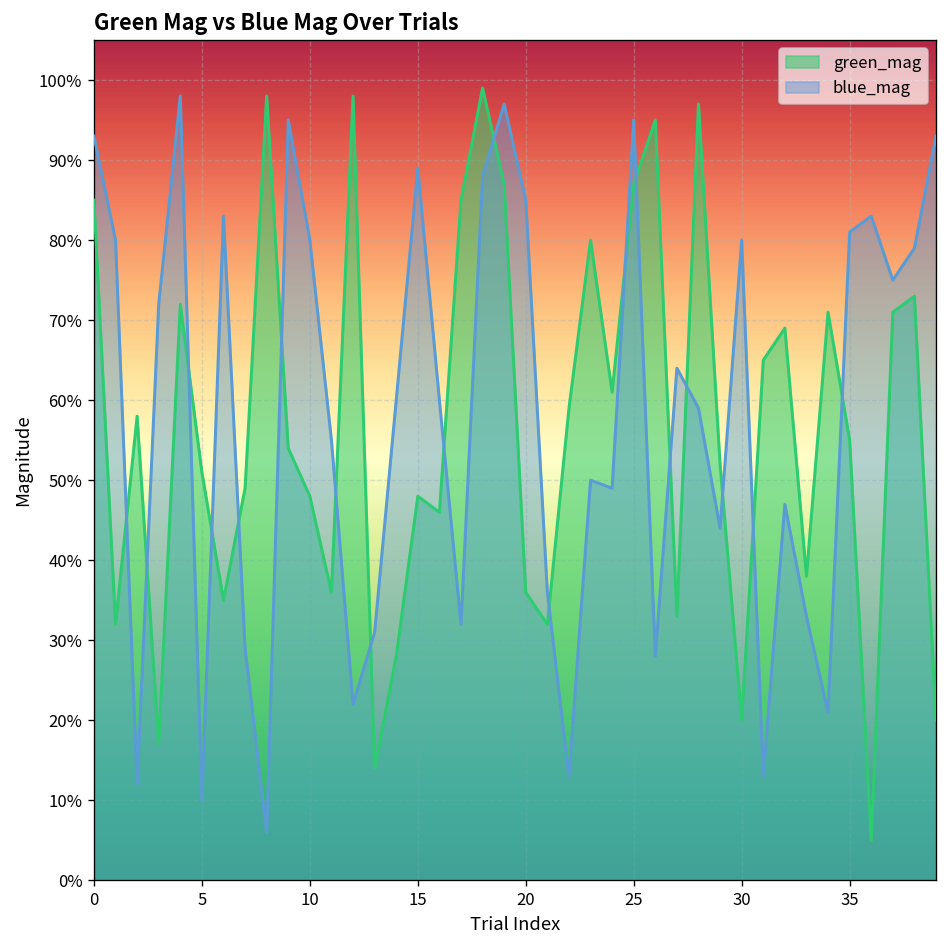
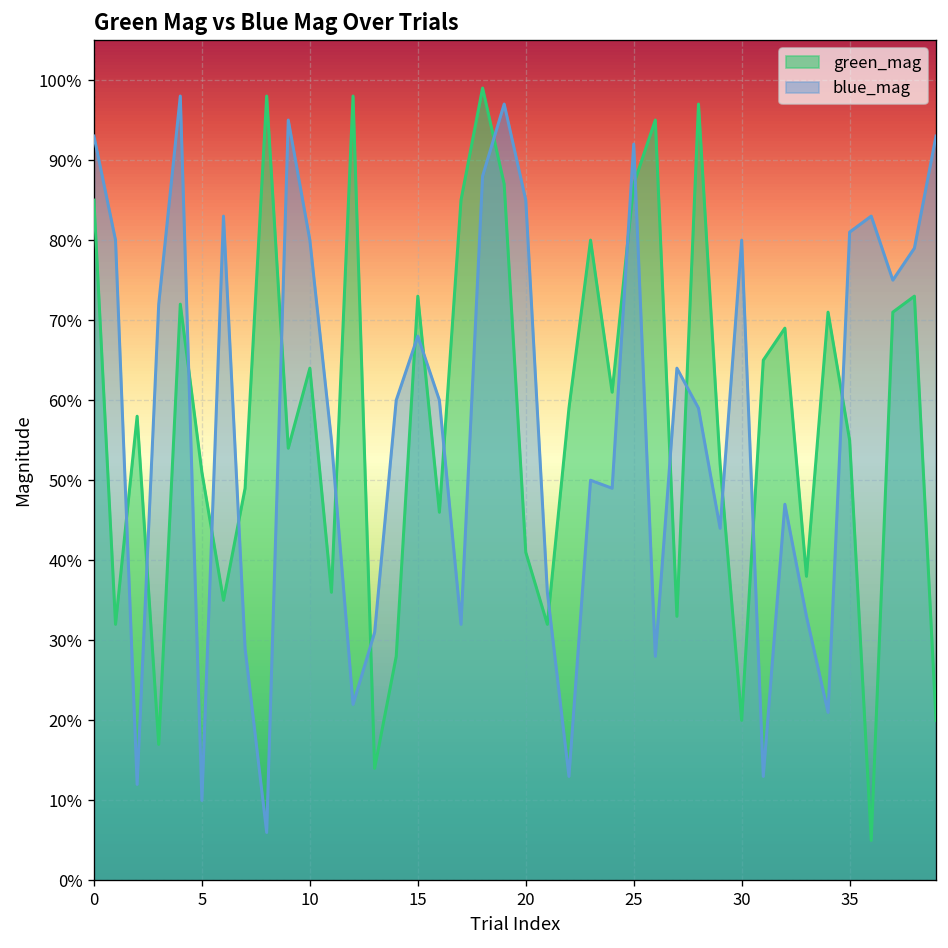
green_mag, 10: 48% -> 64%
green_mag, 15: 48% -> 73%
blue_mag, 15: 89% -> 68%
green_mag, 20: 36% -> 41%
blue_mag, 25: 95% -> 92%
